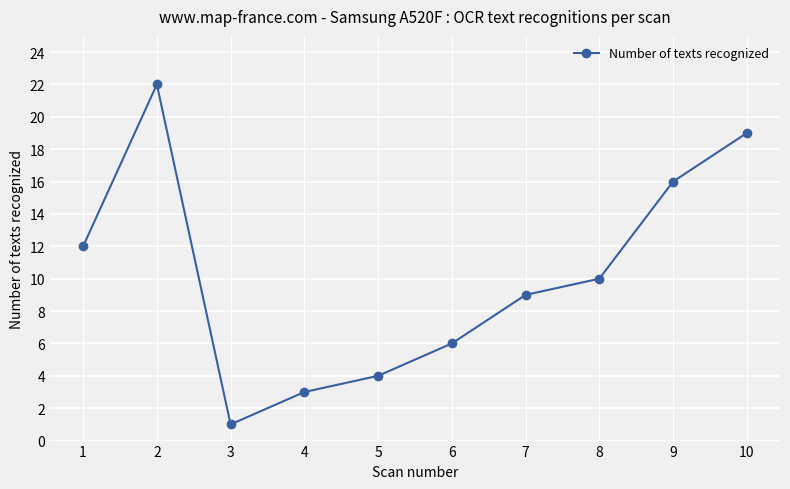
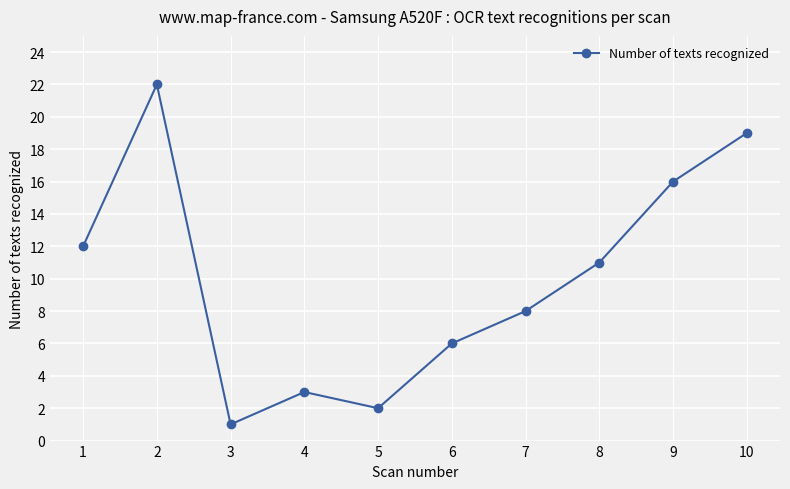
5: 4 -> 2
7: 9 -> 8
8: 10 -> 11
